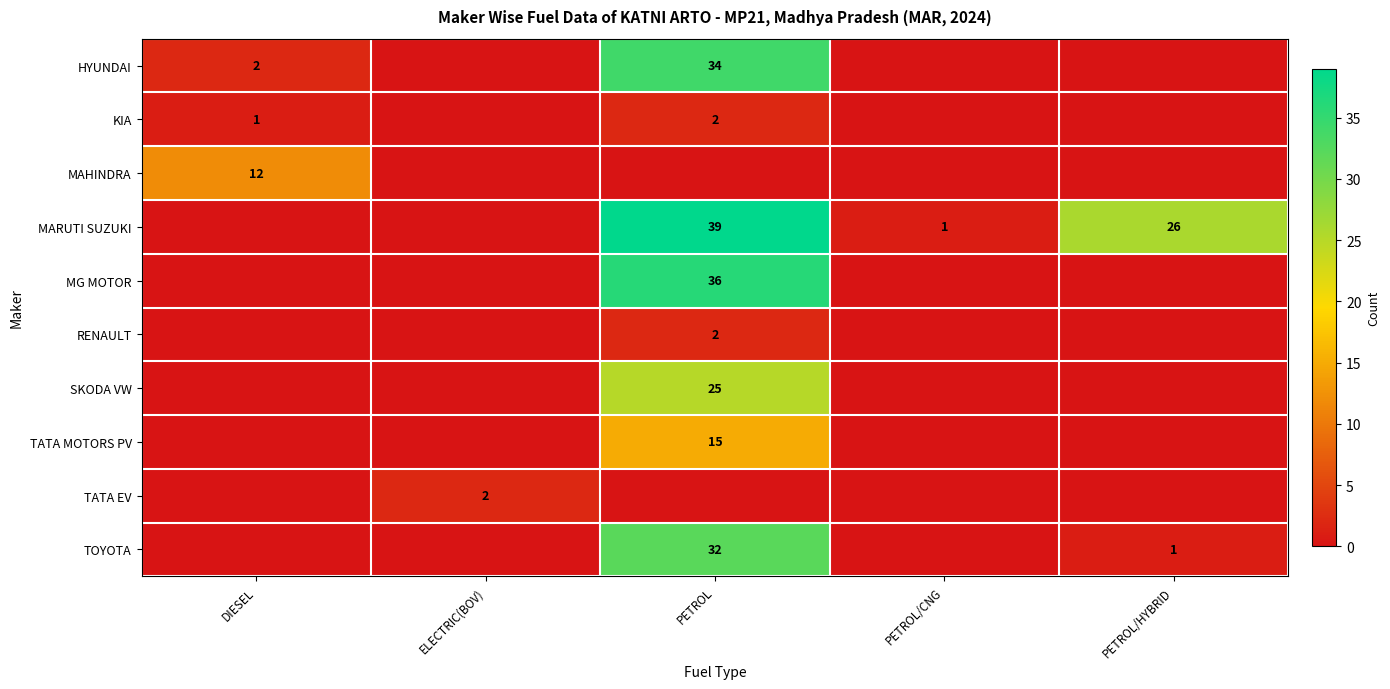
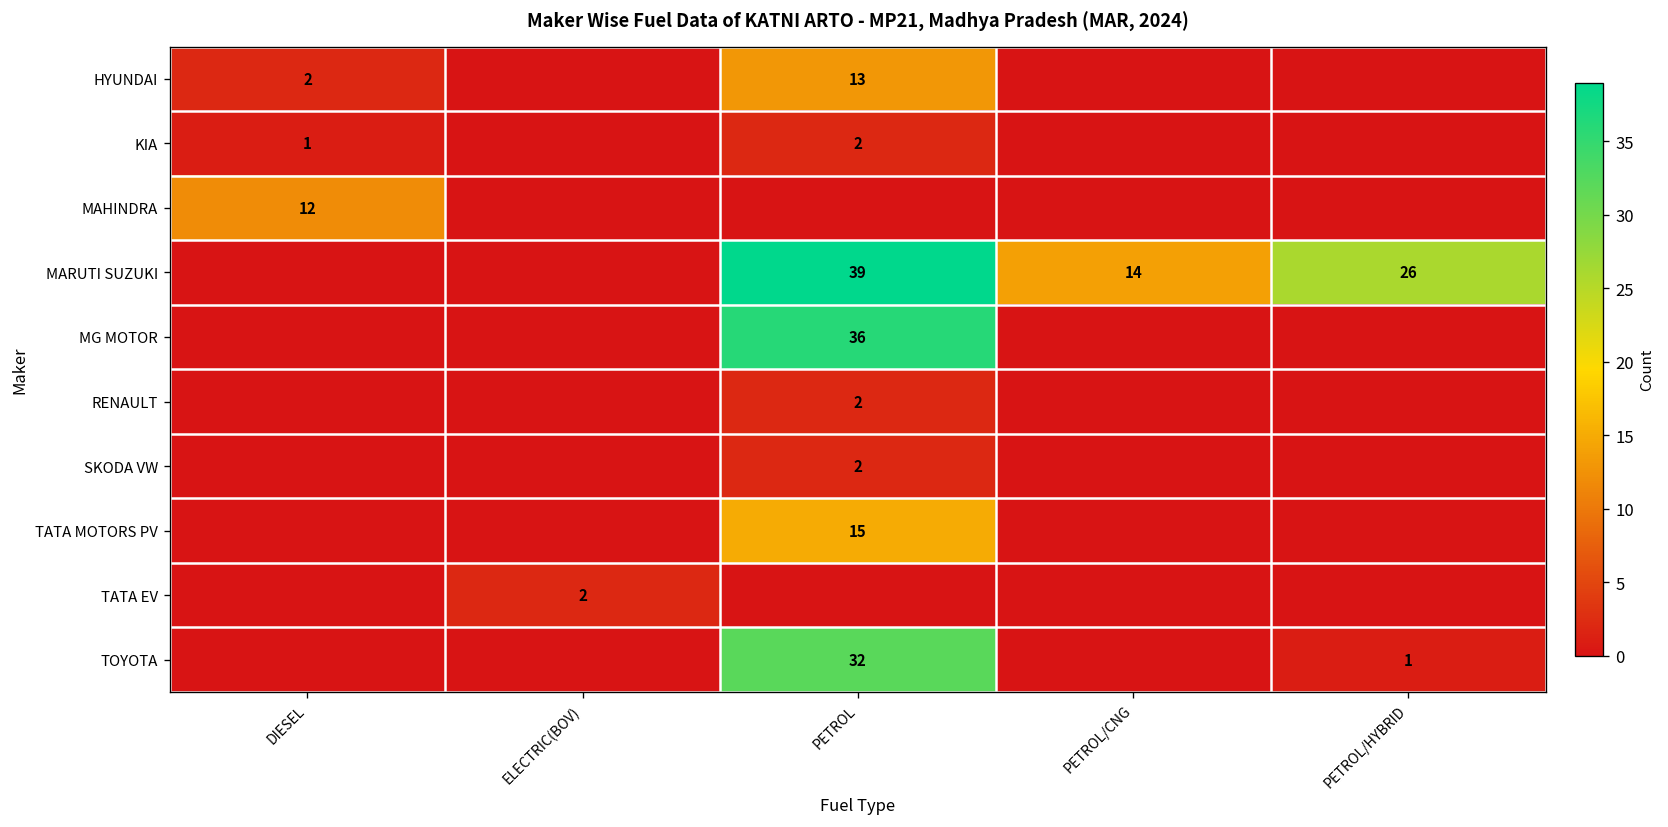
HYUNDAI, PETROL: 34 -> 13
MARUTI SUZUKI, PETROL/CNG: 1 -> 14
SKODA VW, PETROL: 25 -> 2
